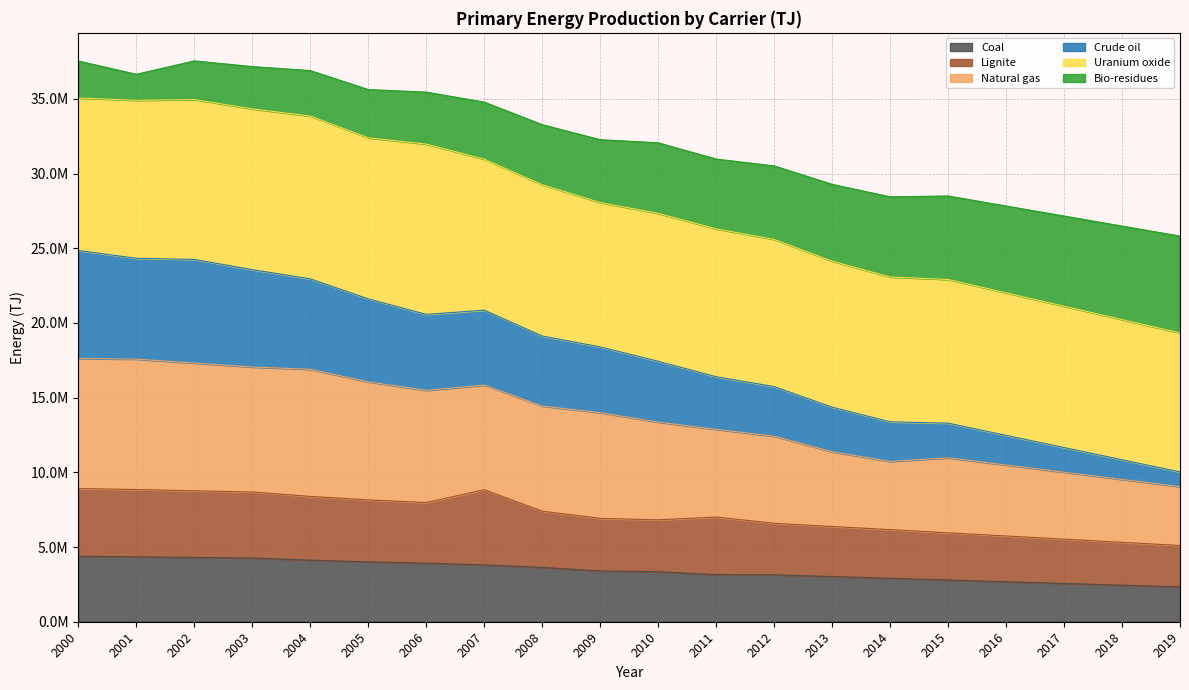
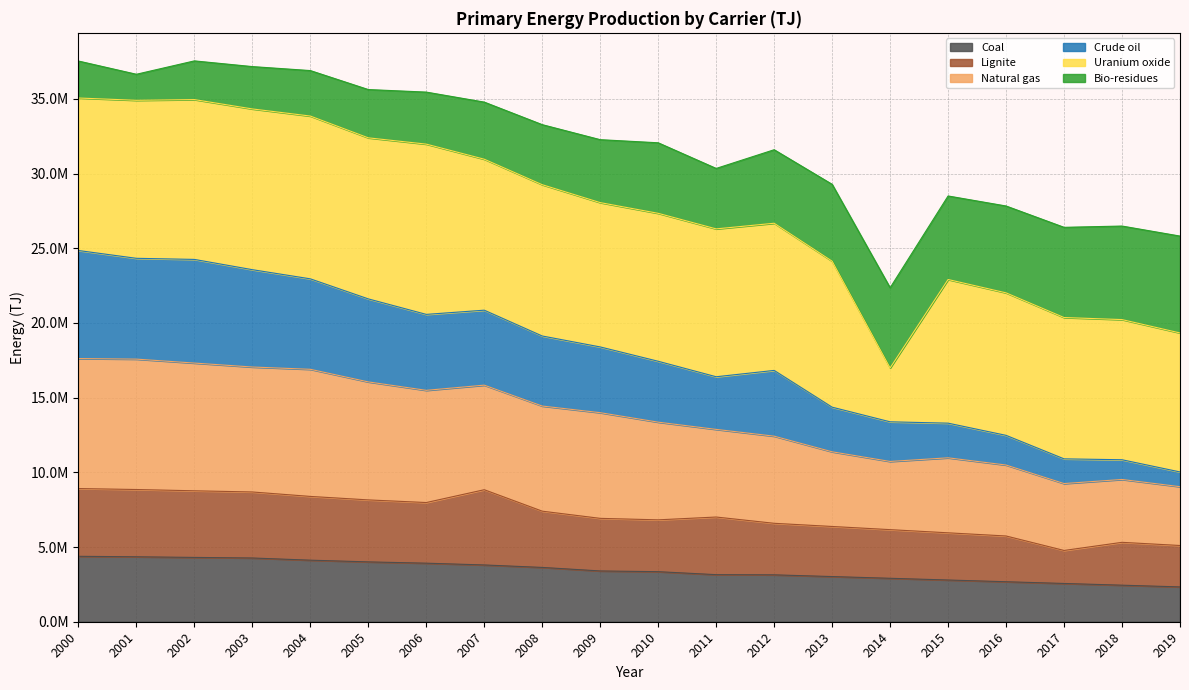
Bio-residues, 2011: 4700000 -> 4000000
Crude oil, 2012: 3300000 -> 4400000
Uranium oxide, 2014: 9700000 -> 3600000
Lignite, 2017: 3000000 -> 2200000
